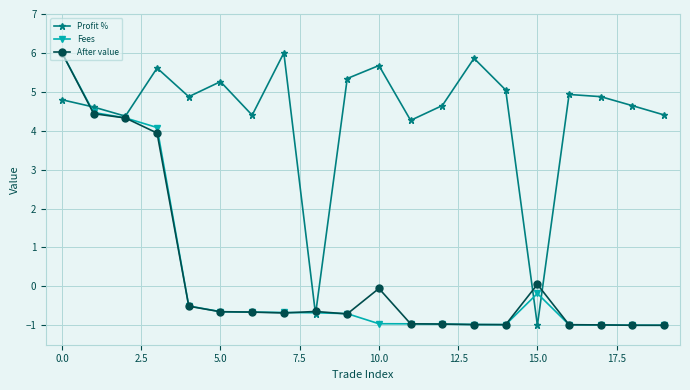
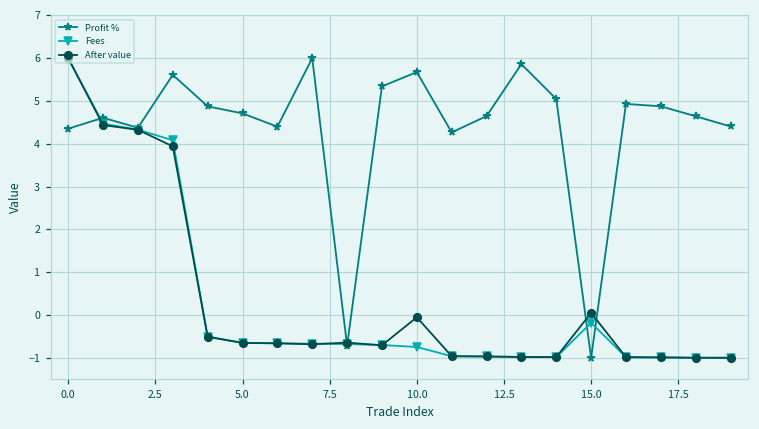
Profit %, 0.0: 4.8 -> 4.4
Profit %, 5.0: 5.3 -> 4.7
Fees, 10.0: -1.0 -> -0.7
